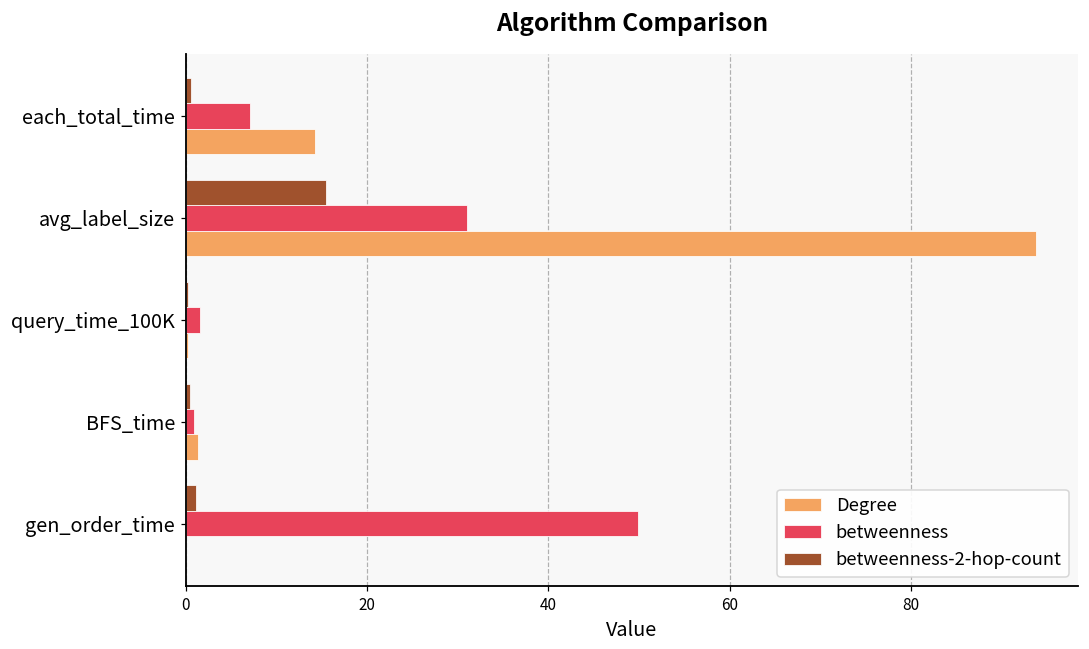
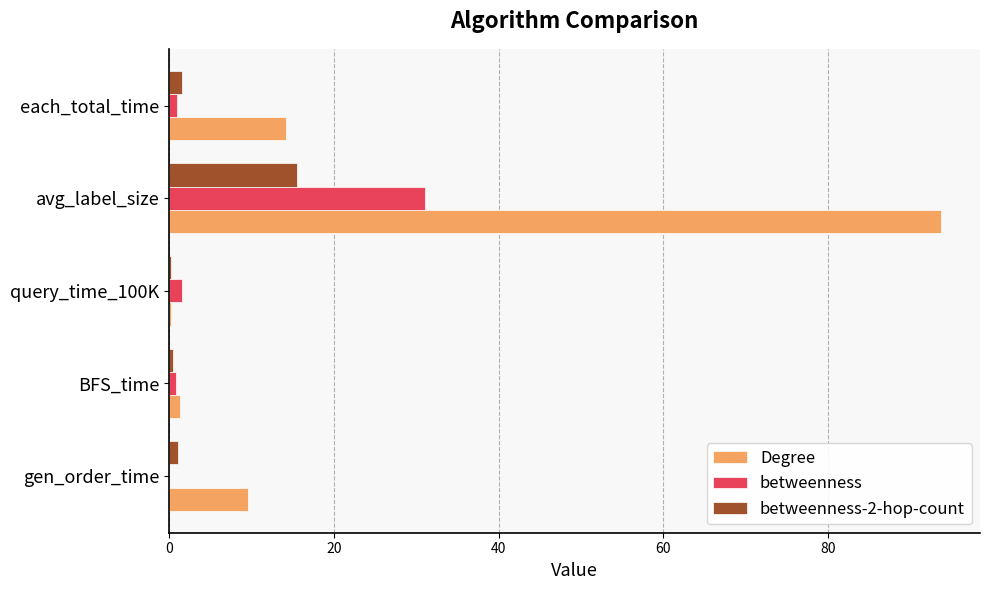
betweenness-2-hop-count, each_total_time: 1 -> 2
betweenness, each_total_time: 7 -> 1
betweenness, gen_order_time: 50 -> 0
Degree, gen_order_time: 0 -> 10
